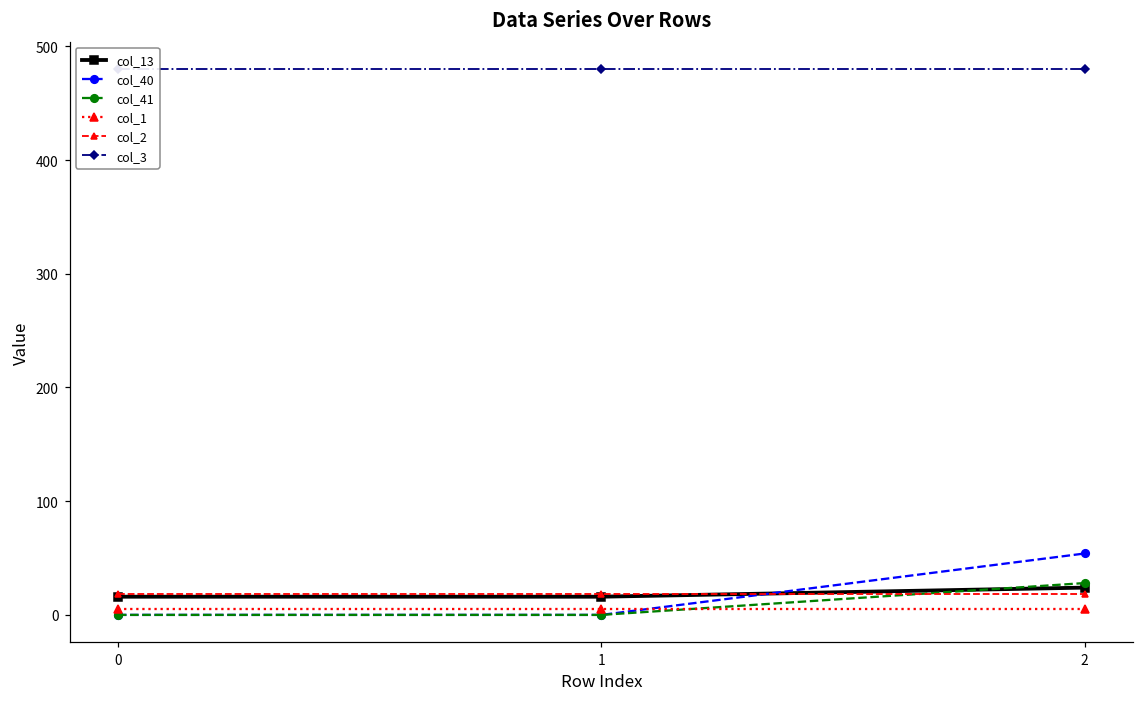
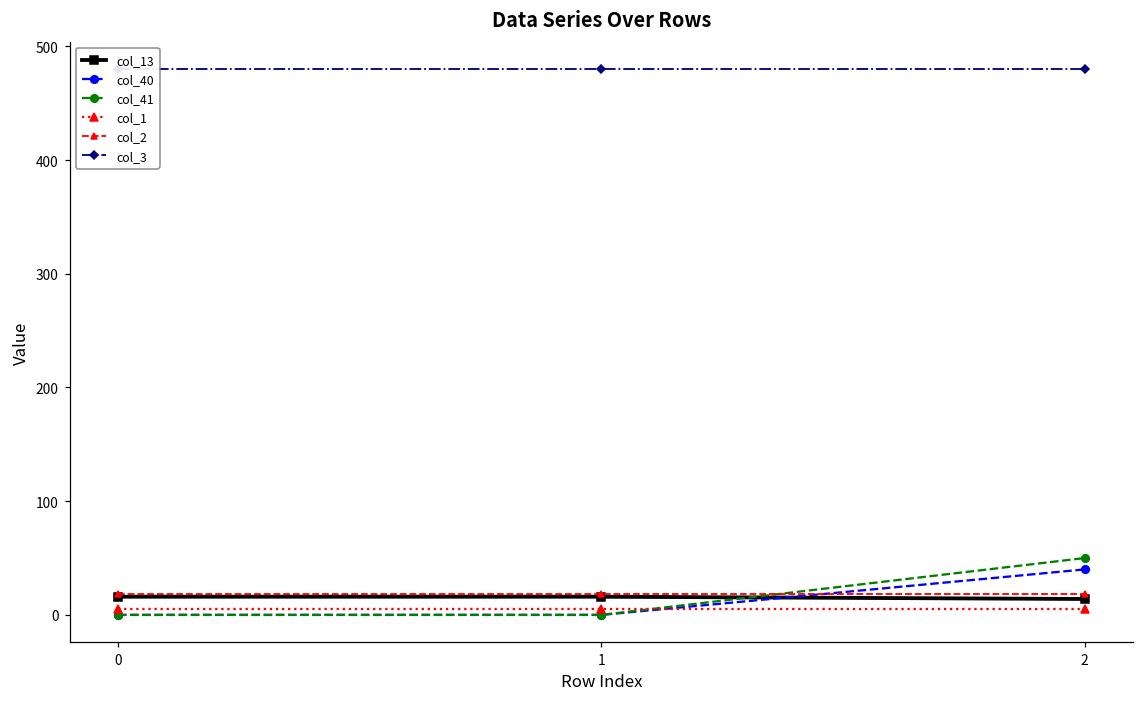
col_13, 2: 24 -> 14
col_40, 2: 54 -> 40
col_41, 2: 28 -> 50
